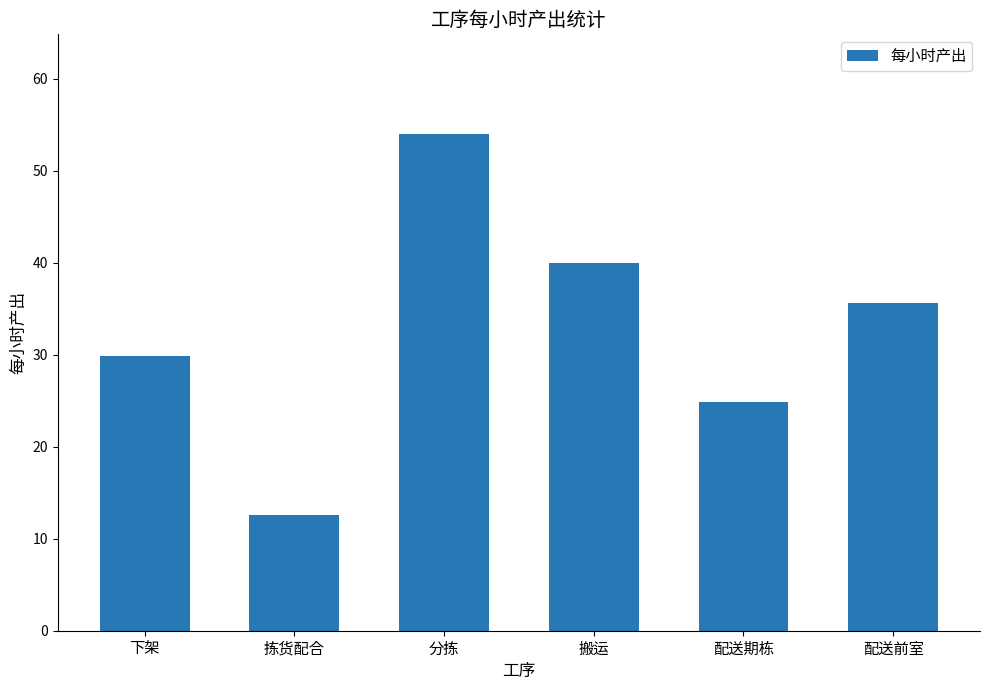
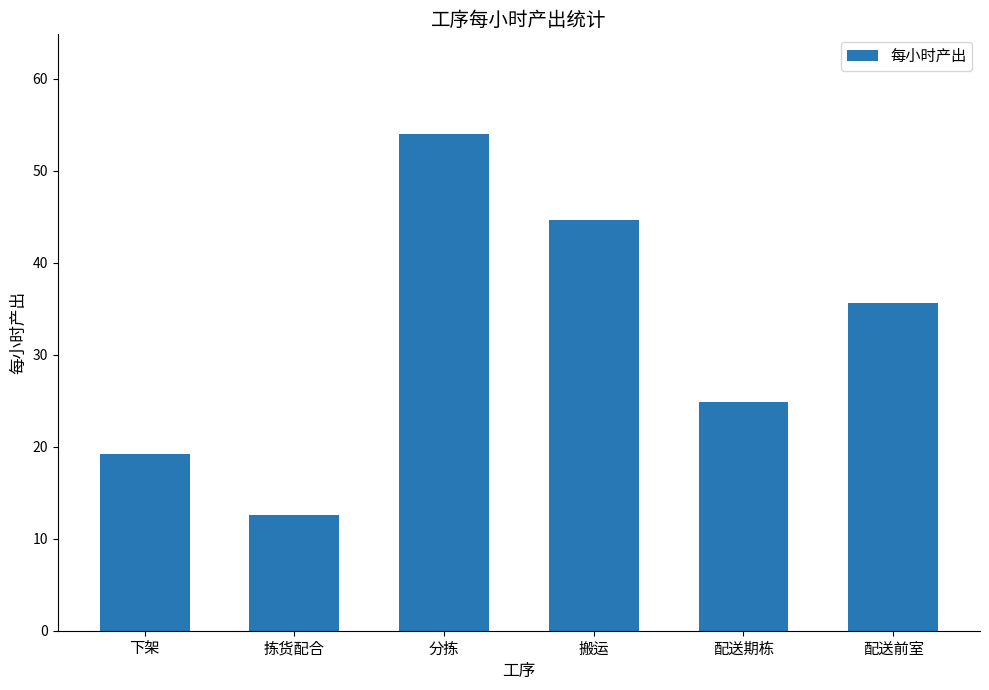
下架: 30 -> 19
搬运: 40 -> 45
